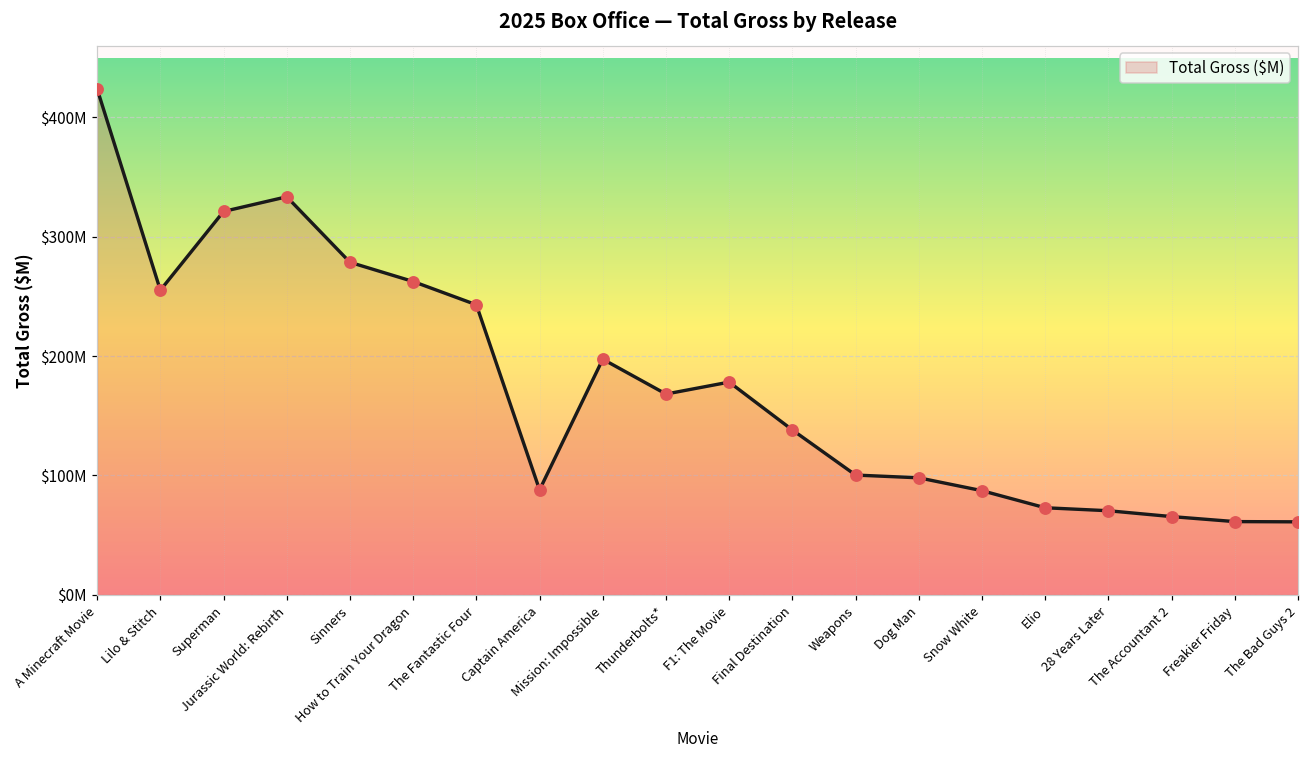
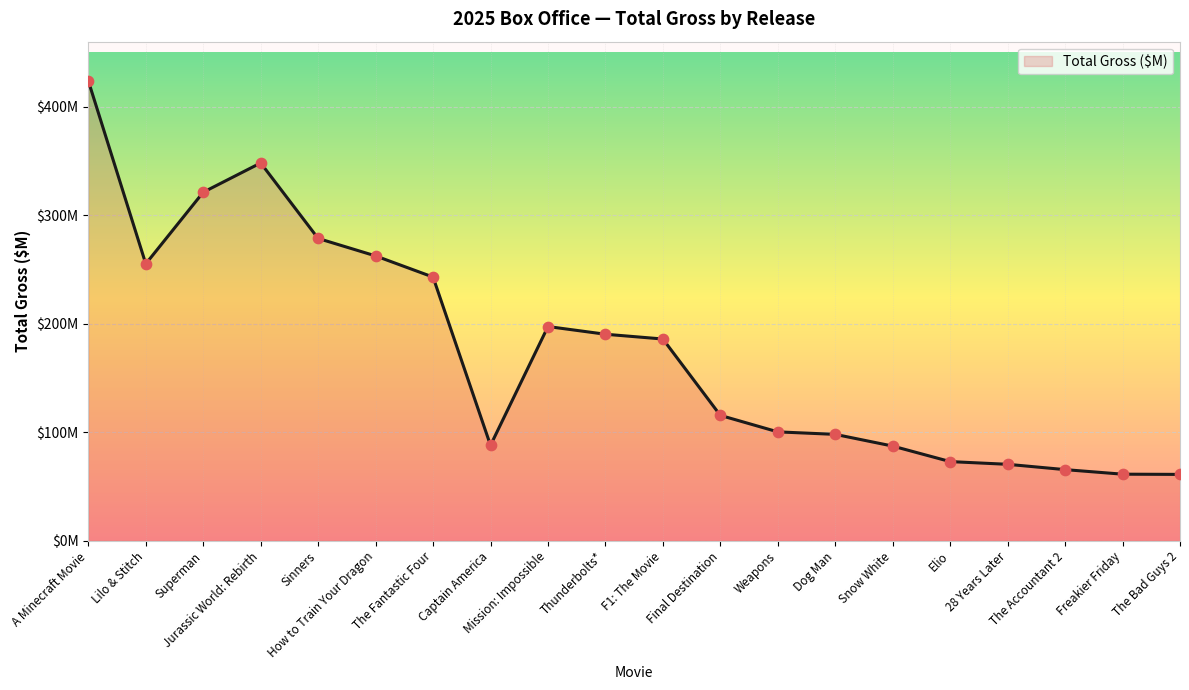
Jurassic World: Rebirth: $334000000 -> $348000000
Thunderbolts*: $168000000 -> $190000000
F1: The Movie: $178000000 -> $186000000
Final Destination: $138000000 -> $116000000
